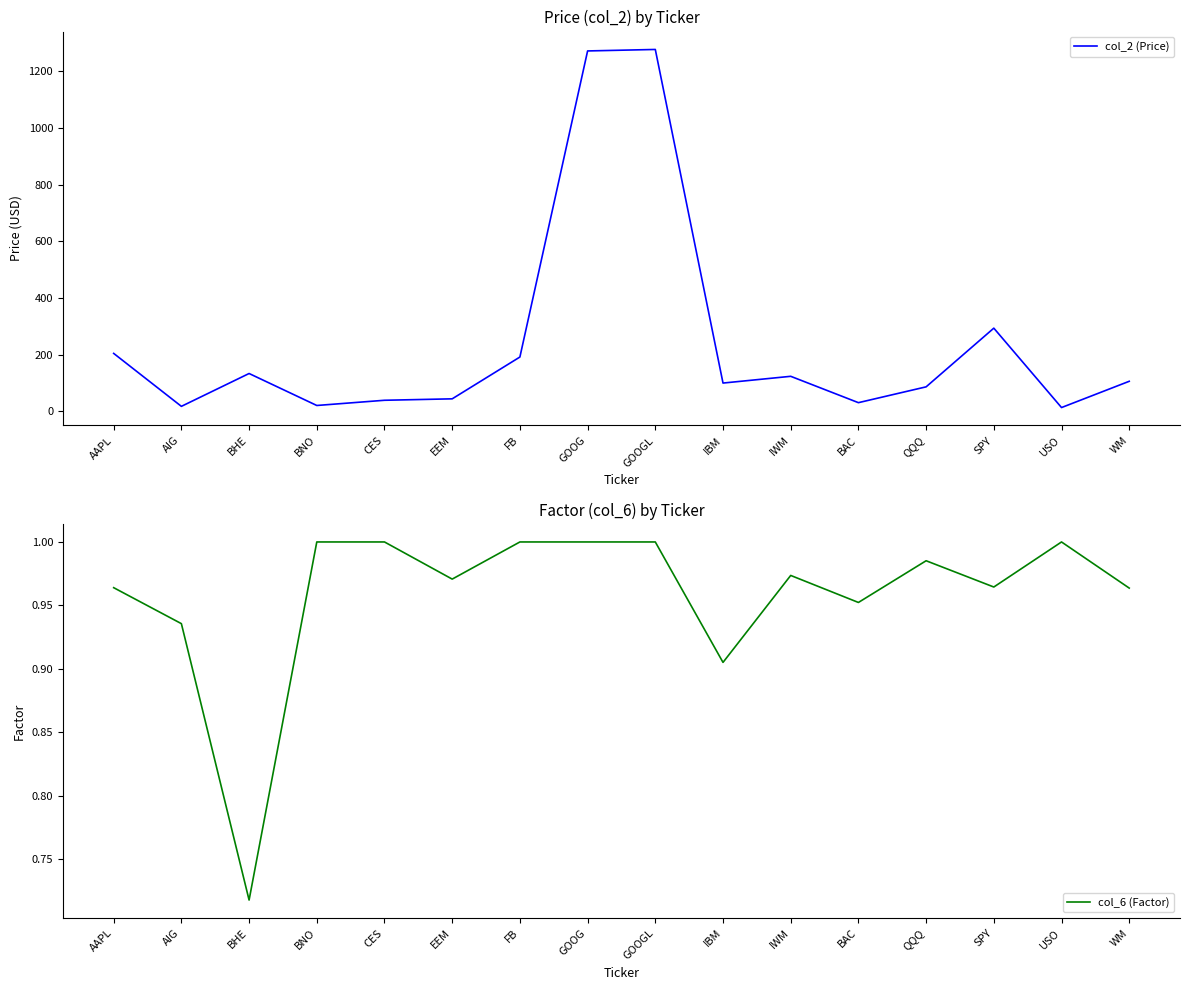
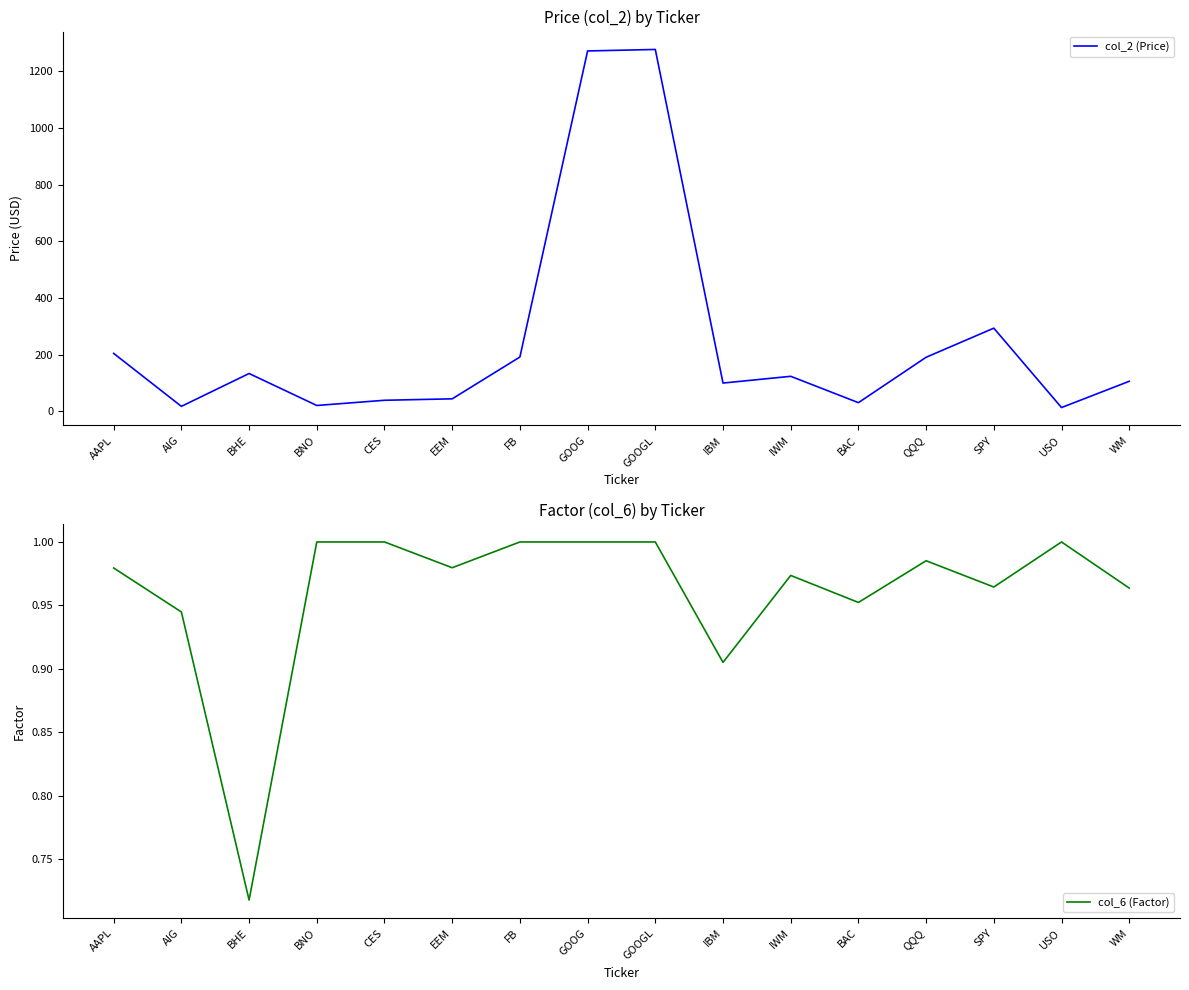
Price (col_2) by Ticker, QQQ: 90 -> 190
Factor (col_6) by Ticker, AAPL: 0.964 -> 0.979
Factor (col_6) by Ticker, AIG: 0.936 -> 0.945
Factor (col_6) by Ticker, EEM: 0.971 -> 0.980
